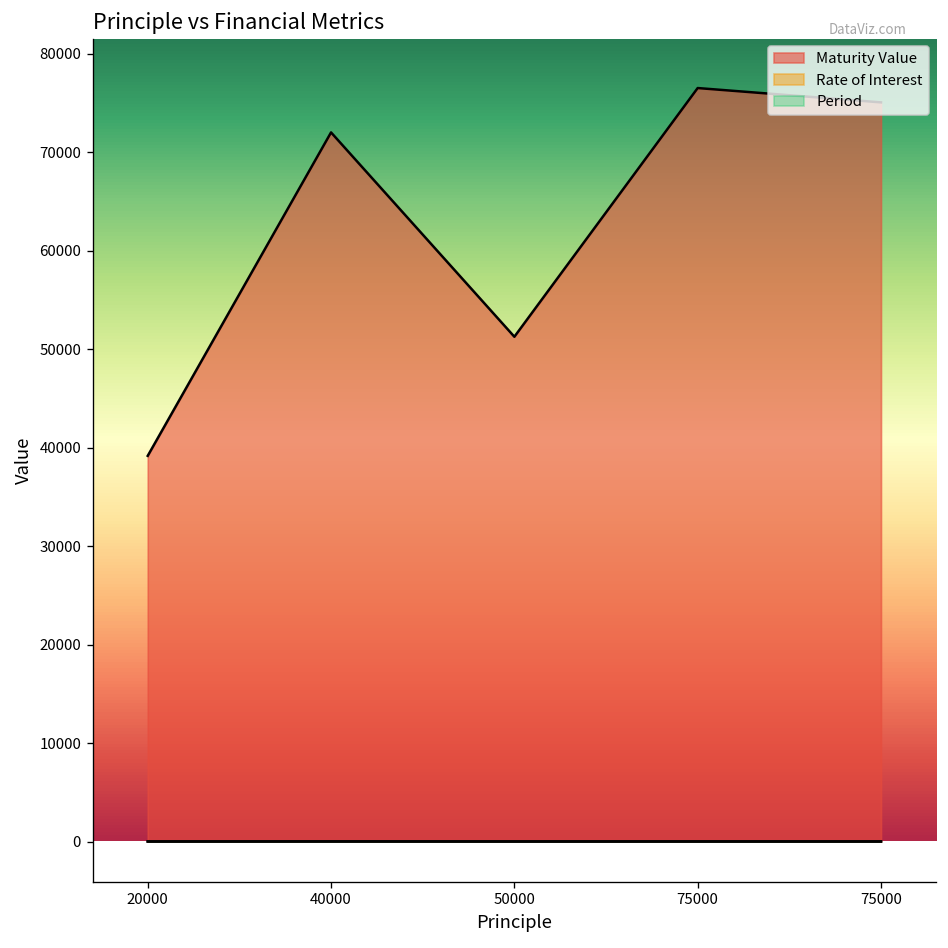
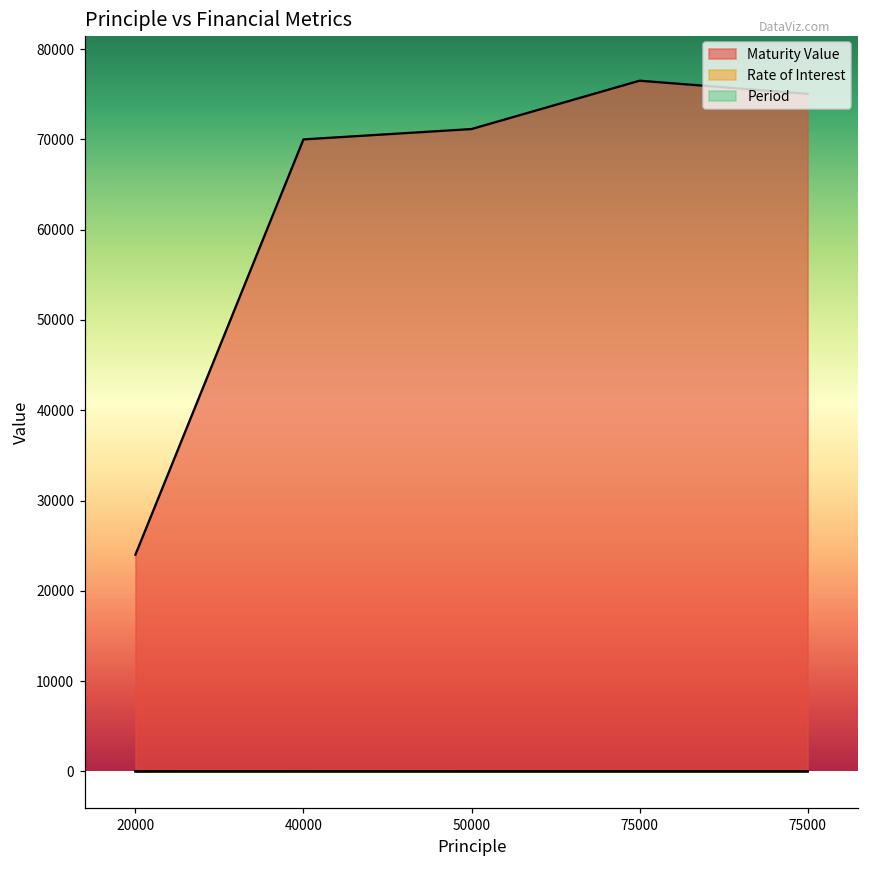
Maturity Value, 20000: 39000 -> 24000
Maturity Value, 40000: 72000 -> 70000
Maturity Value, 50000: 51000 -> 71000
